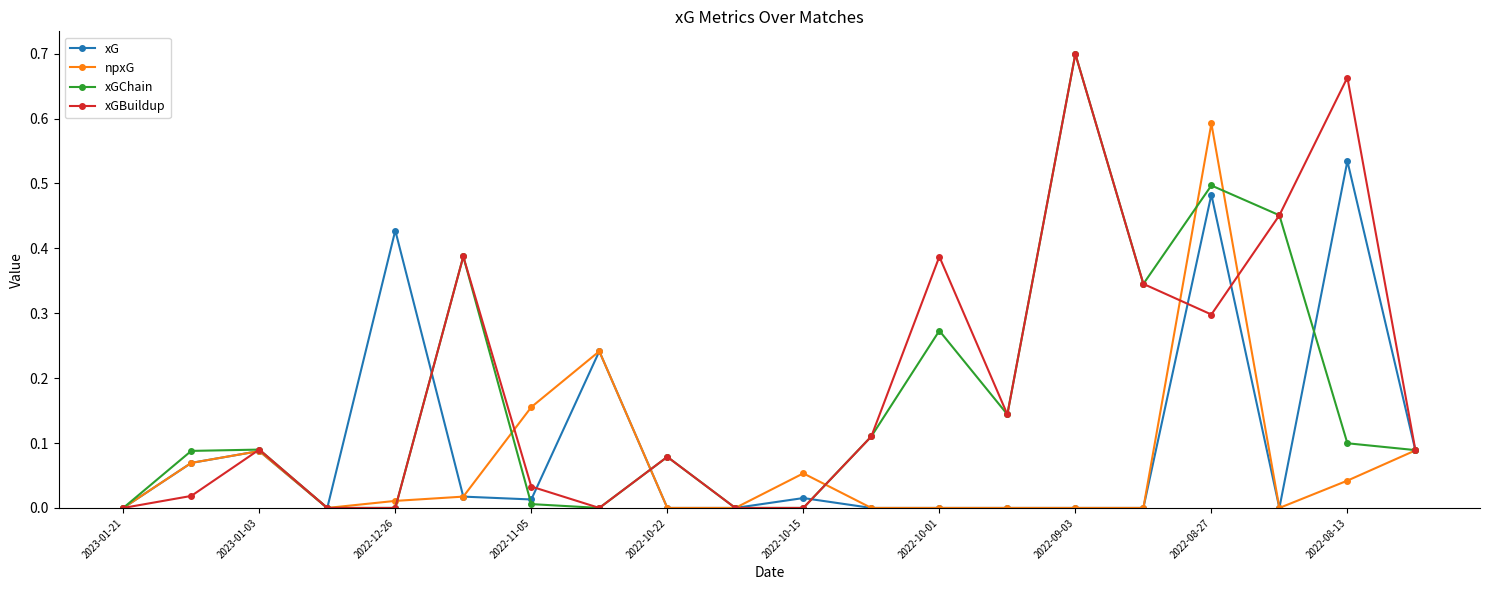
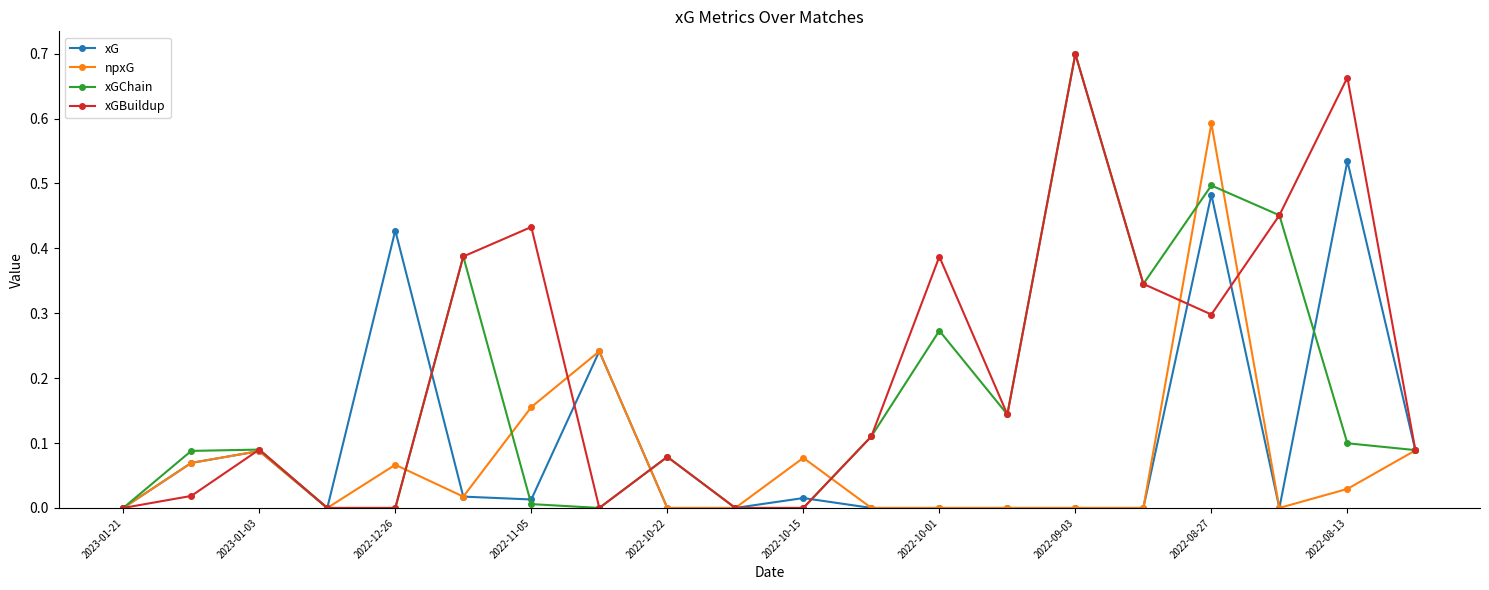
npxG, 2022-12-26: 0.01 -> 0.07
xGBuildup, 2022-11-05: 0.03 -> 0.43
npxG, 2022-10-15: 0.05 -> 0.08
npxG, 2022-08-13: 0.04 -> 0.03
